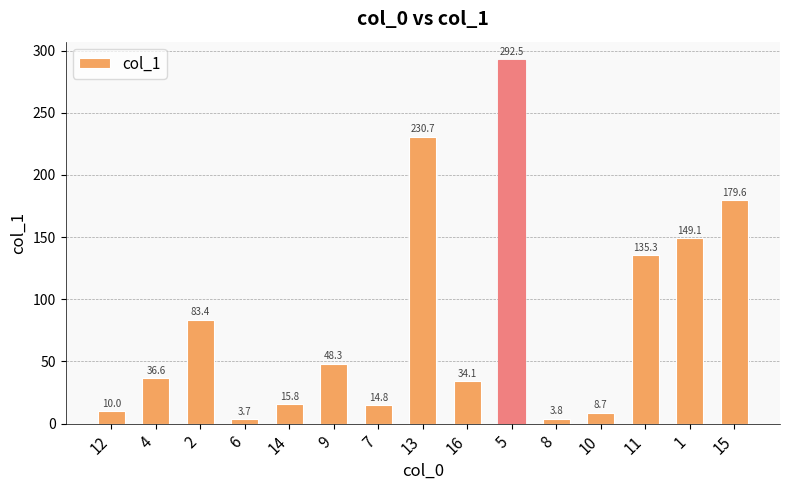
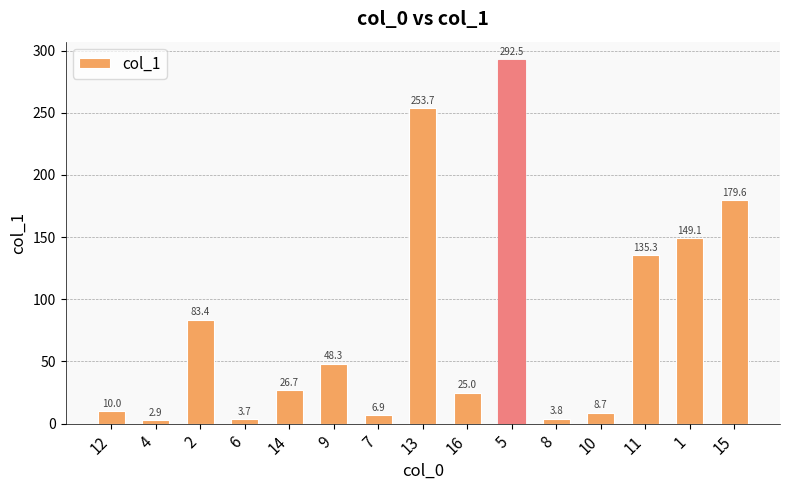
4: 36.6 -> 2.9
14: 15.8 -> 26.7
7: 14.8 -> 6.9
13: 230.7 -> 253.7
16: 34.1 -> 25.0
